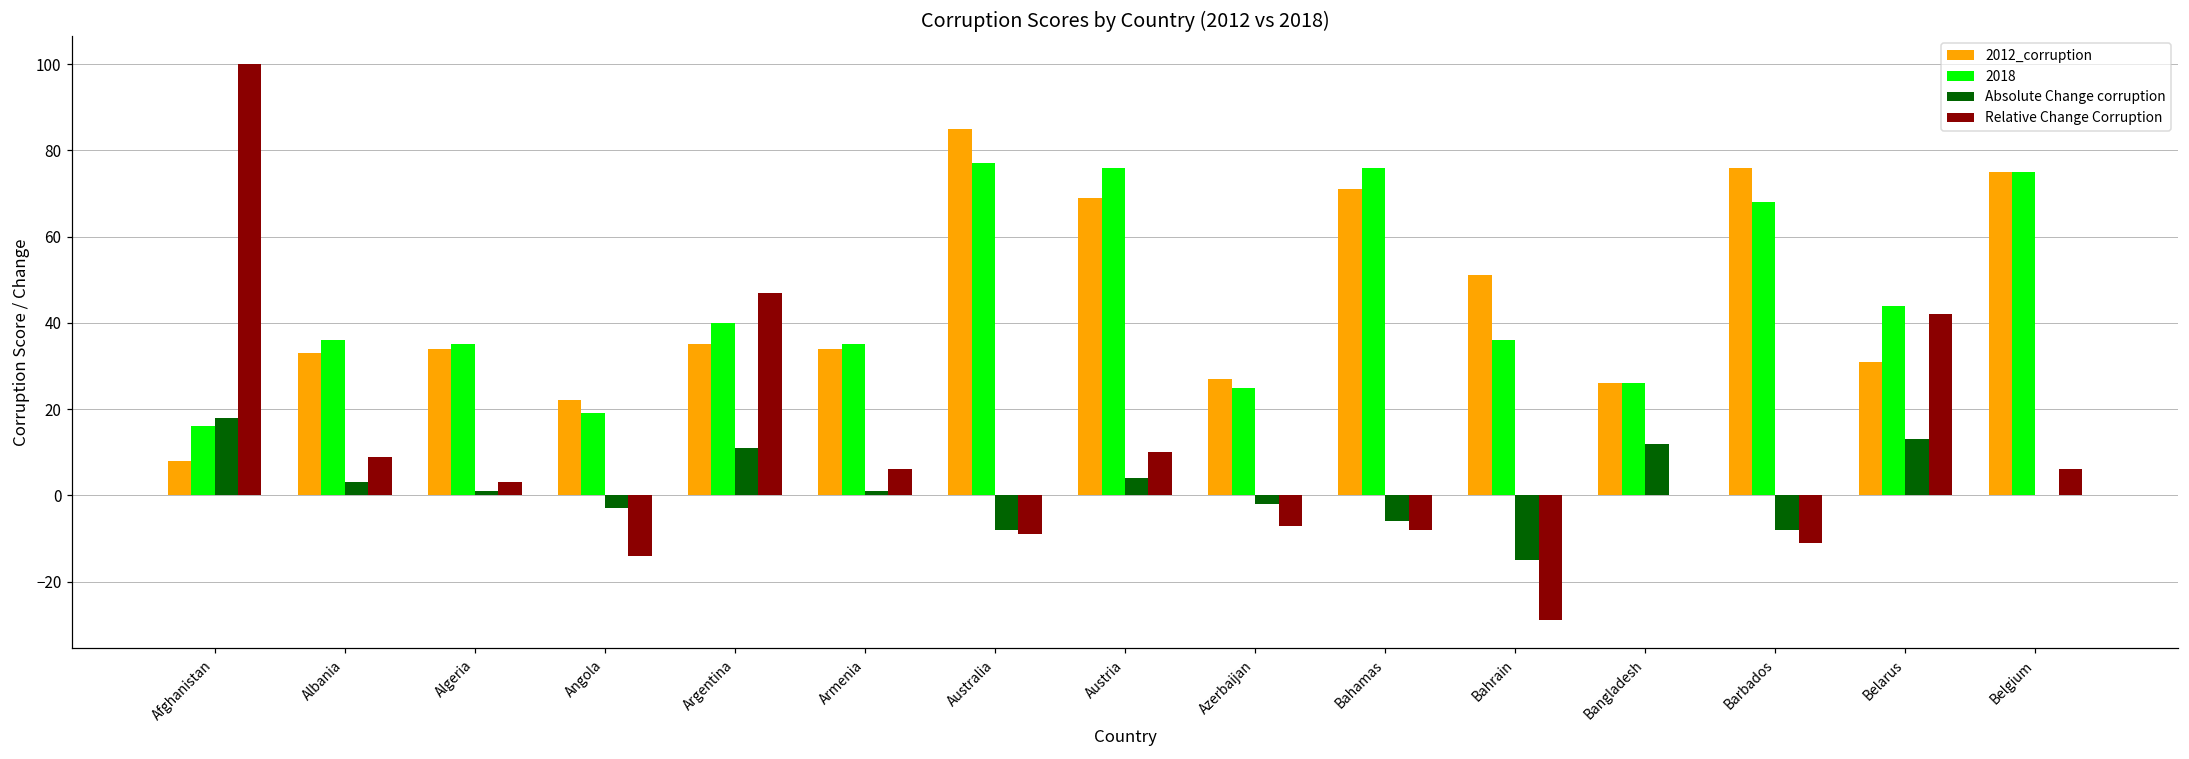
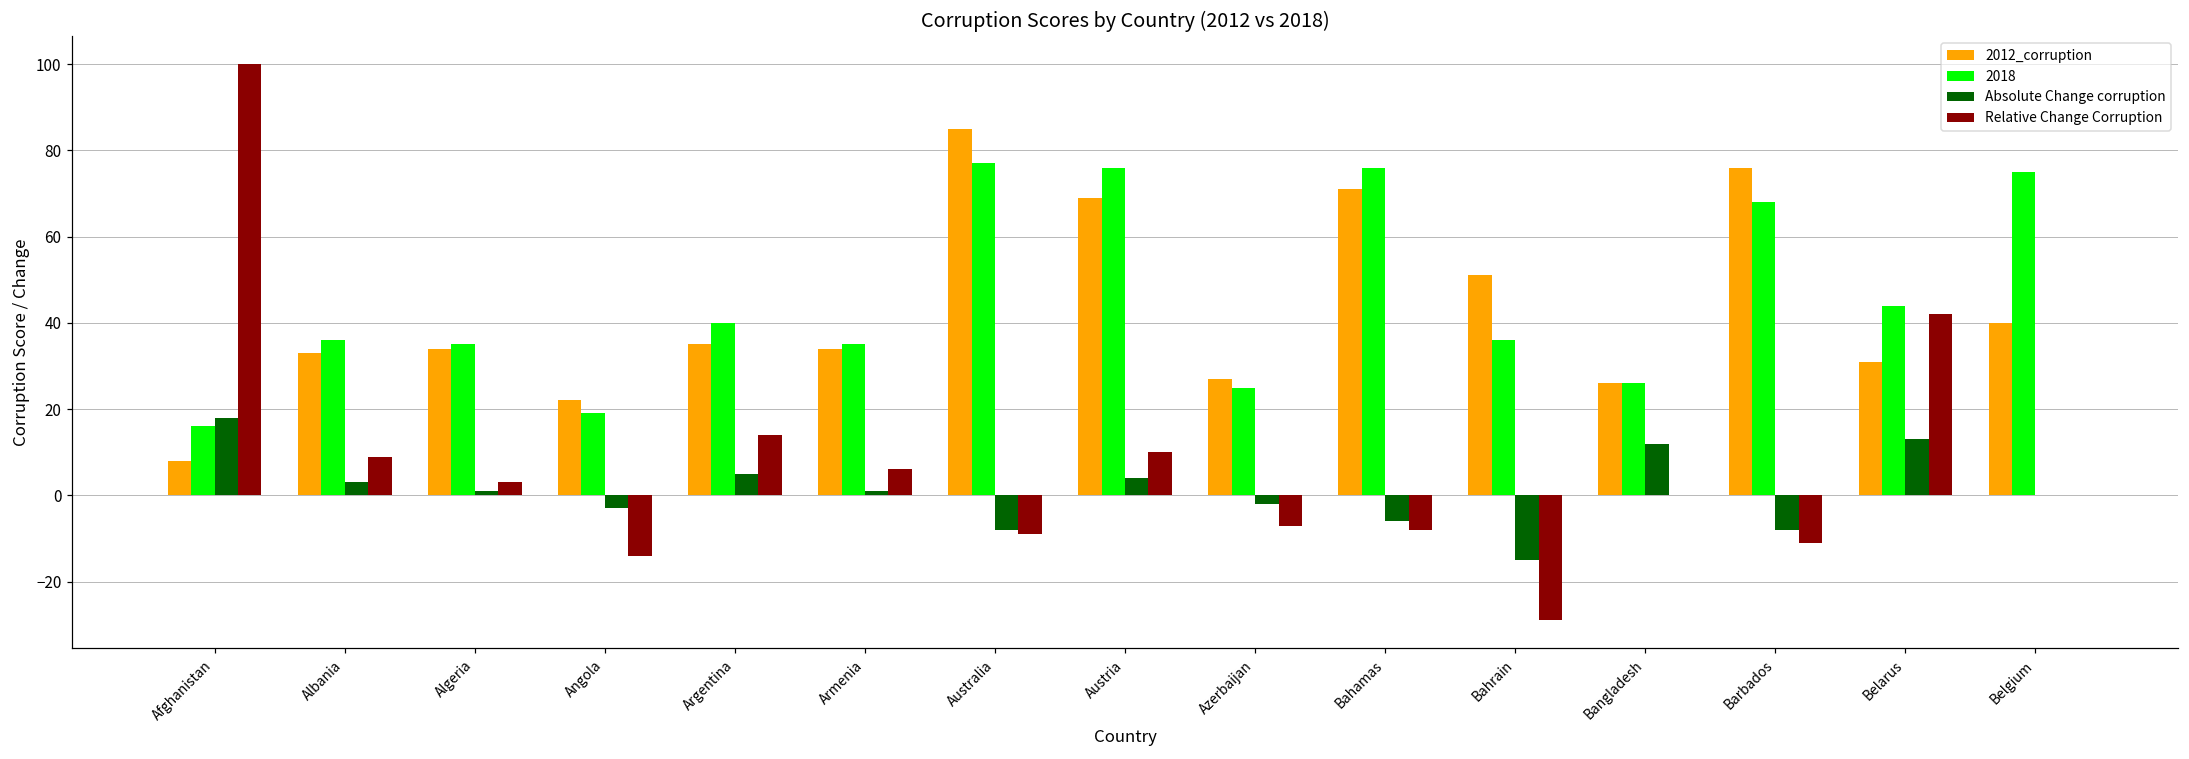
Absolute Change corruption, Argentina: 11 -> 5
Relative Change Corruption, Argentina: 47 -> 14
2012_corruption, Belgium: 75 -> 40
Relative Change Corruption, Belgium: 6 -> 0
